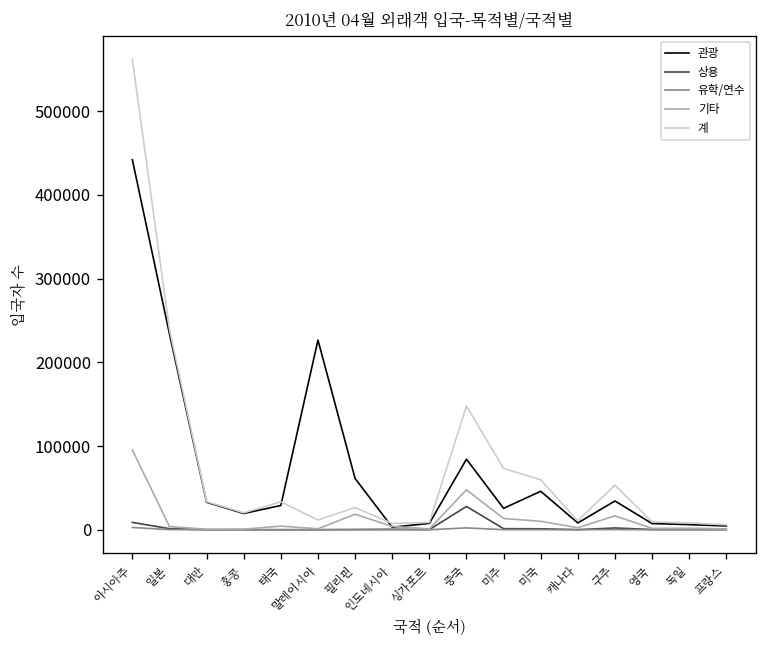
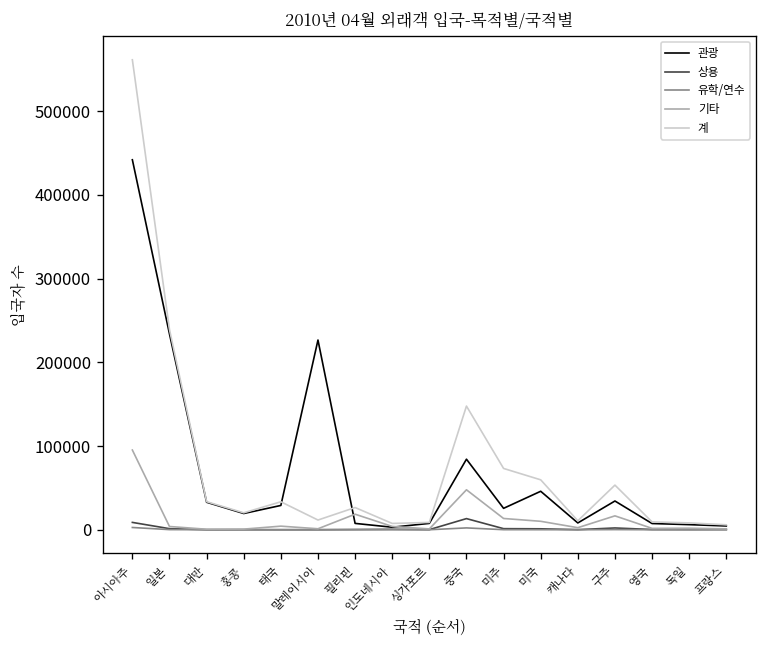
관광, 필리핀: 60000 -> 10000
상용, 중국: 30000 -> 10000
